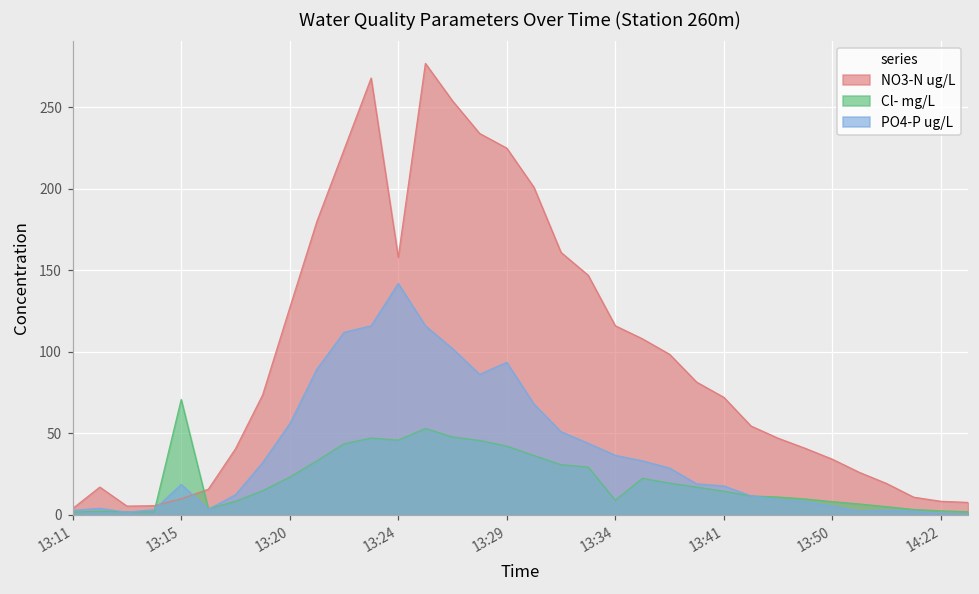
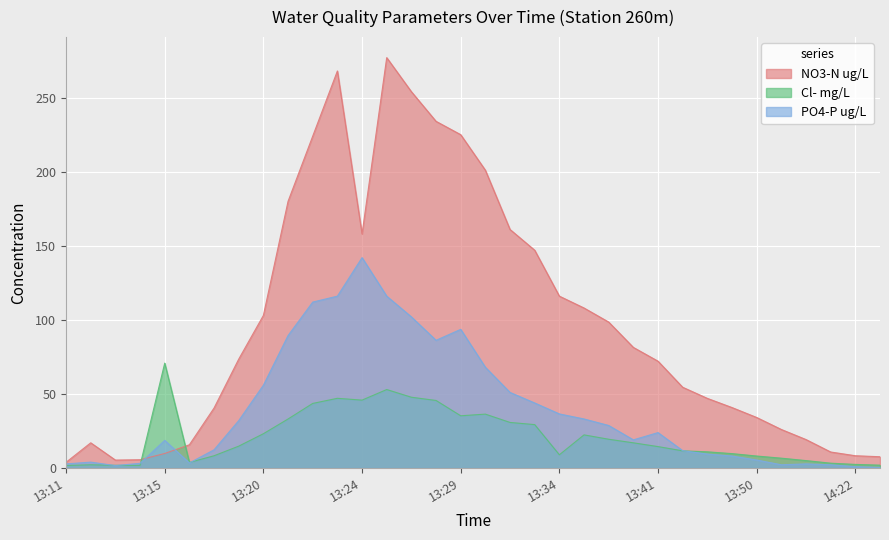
NO3-N ug/L, 13:20: 127 -> 103
Cl- mg/L, 13:29: 42 -> 35
PO4-P ug/L, 13:41: 18 -> 24
